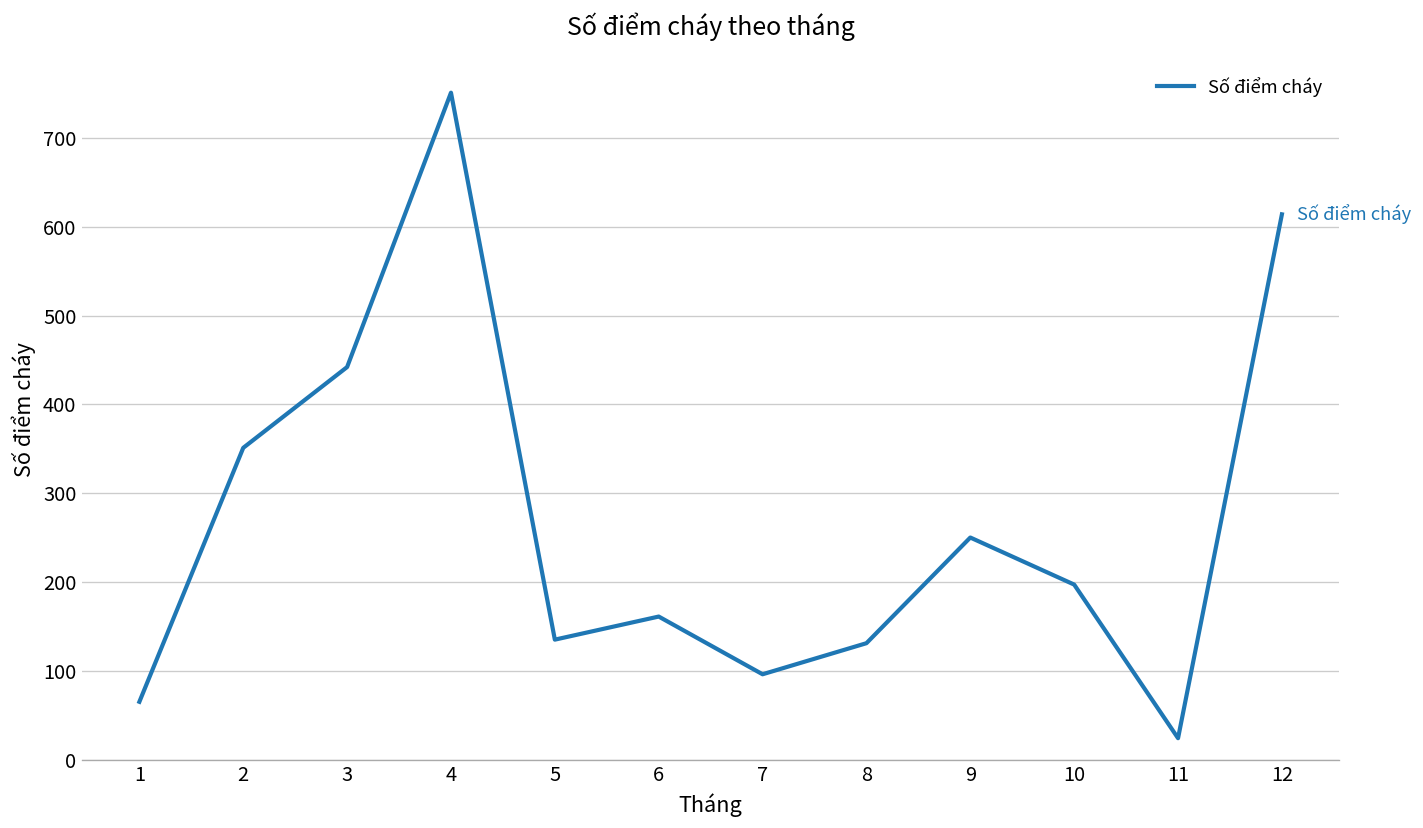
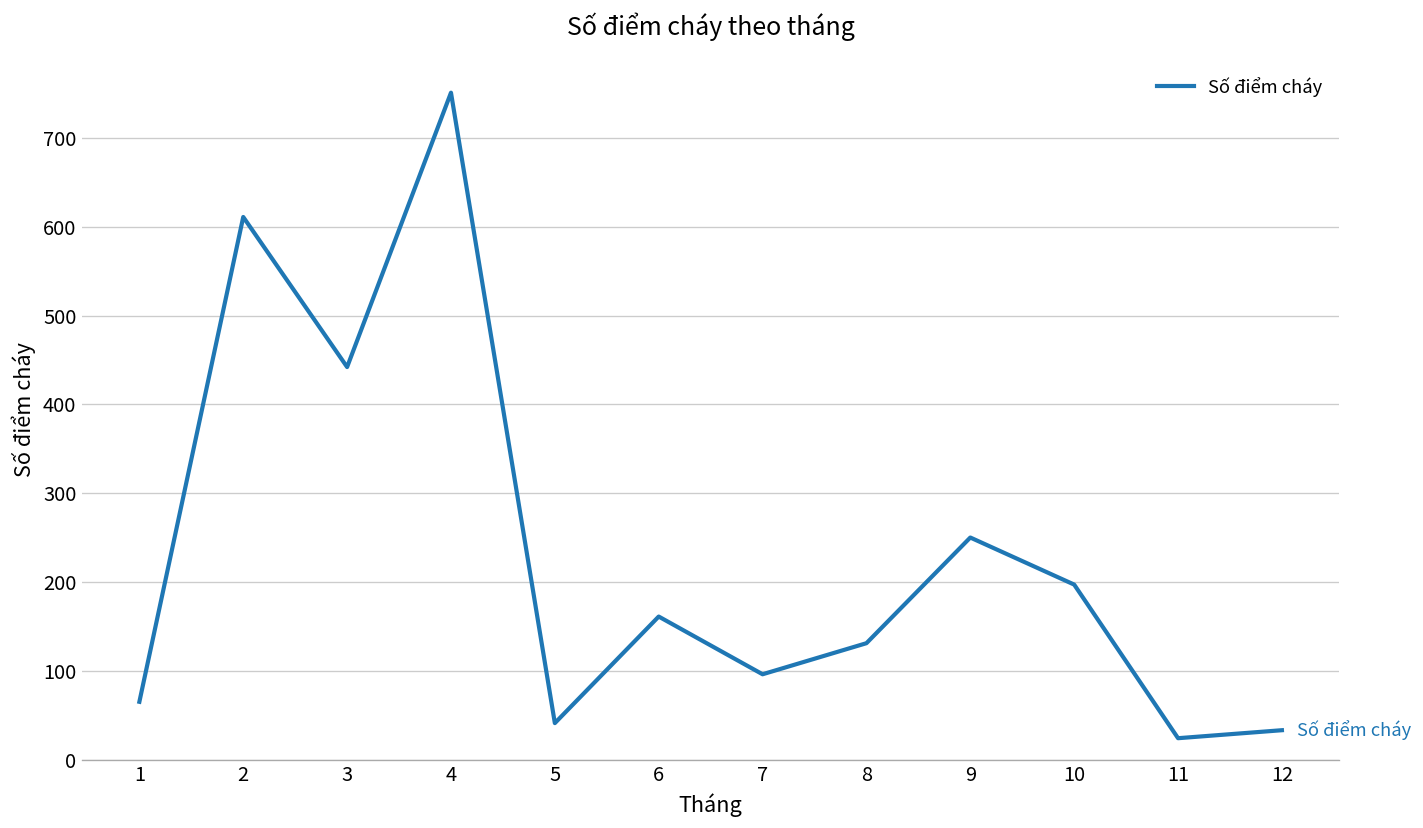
2: 350 -> 610
5: 140 -> 40
12: 610 -> 30
